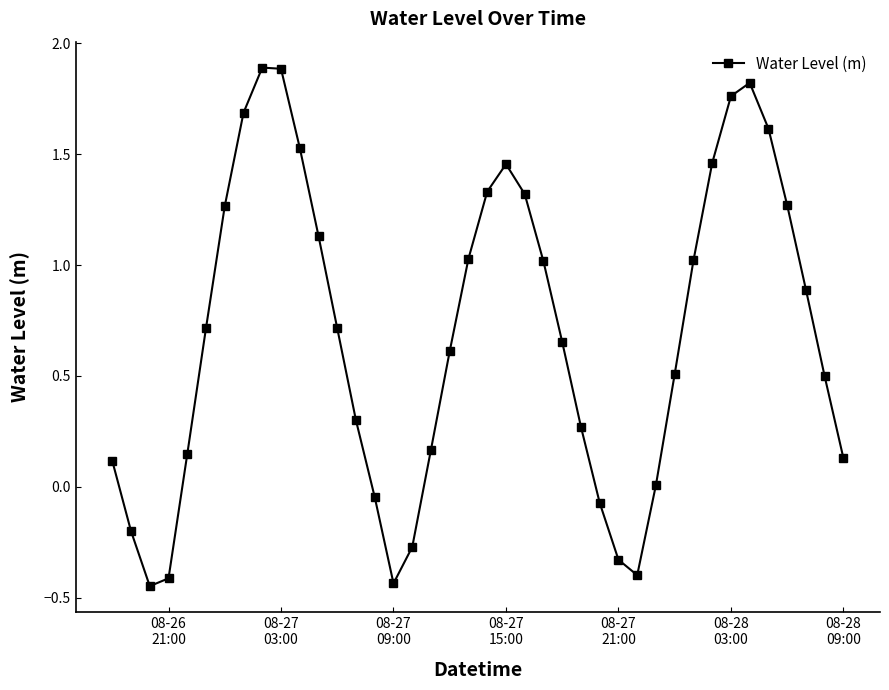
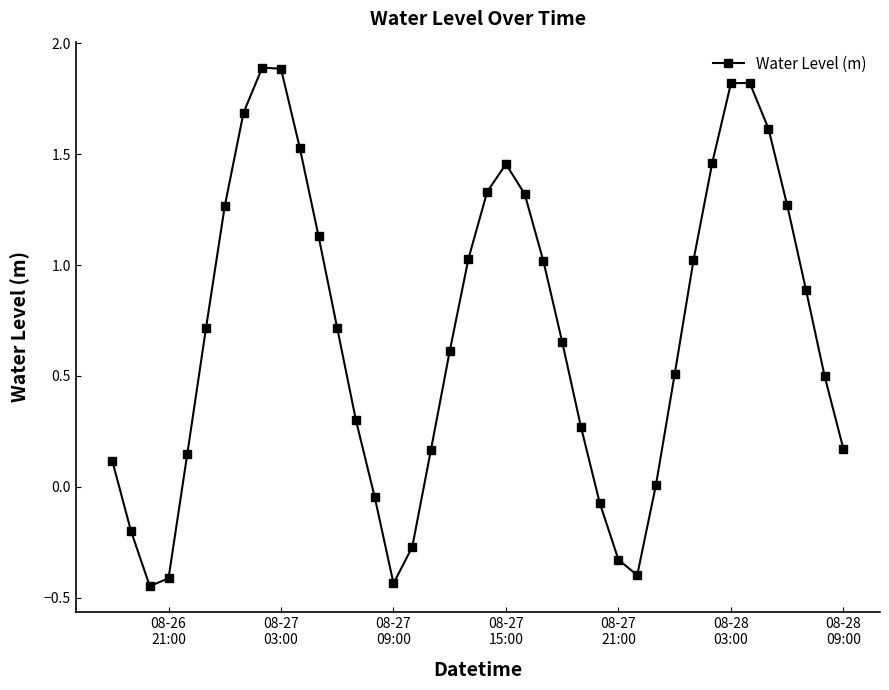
08-28 03:00: 1.76 -> 1.82
08-28 09:00: 0.13 -> 0.17
